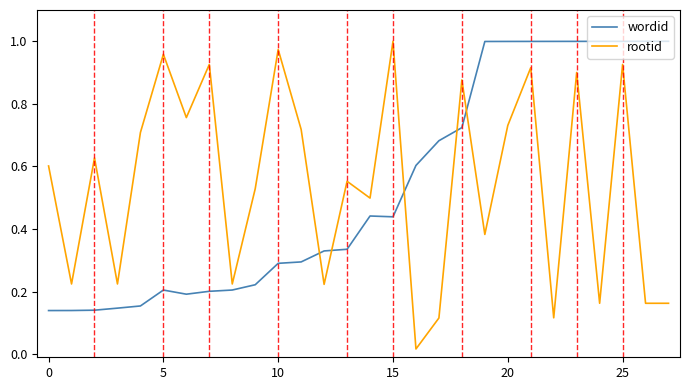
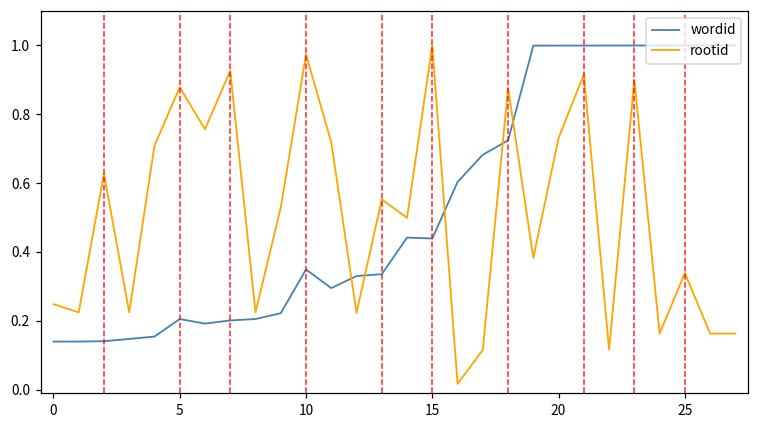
rootid, 0: 0.60 -> 0.25
rootid, 5: 0.96 -> 0.88
wordid, 10: 0.29 -> 0.35
rootid, 25: 0.93 -> 0.34
